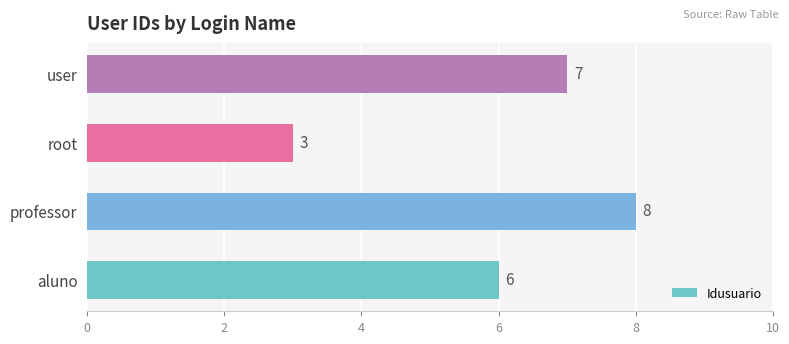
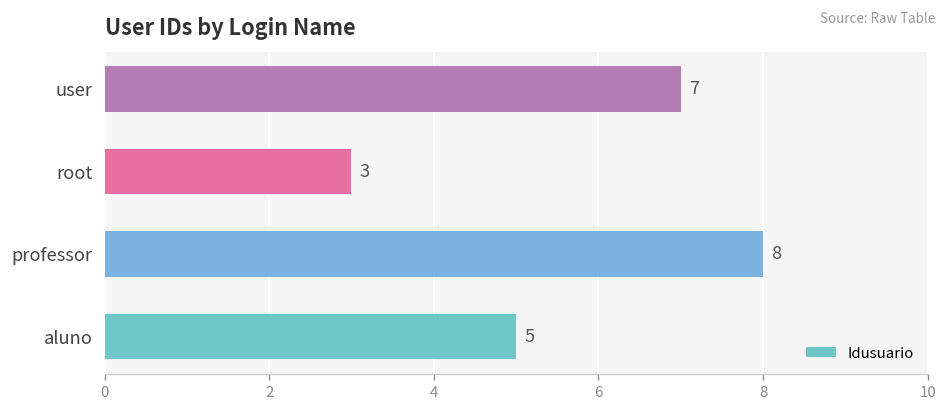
aluno: 6 -> 5
